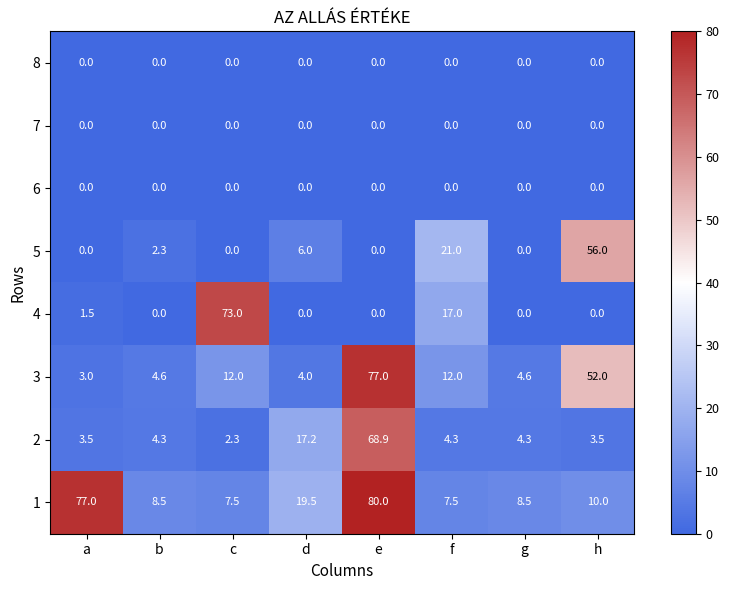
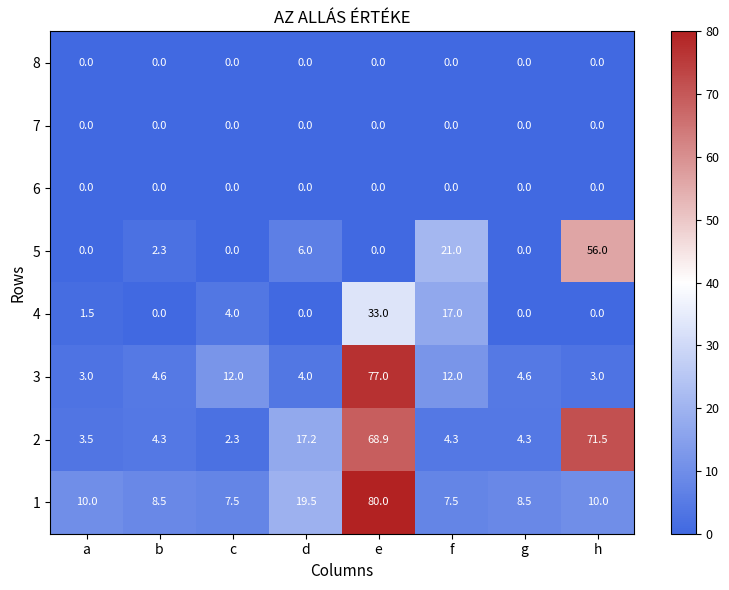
4, c: 73.0 -> 4.0
4, e: 0.0 -> 33.0
3, h: 52.0 -> 3.0
2, h: 3.5 -> 71.5
1, a: 77.0 -> 10.0
